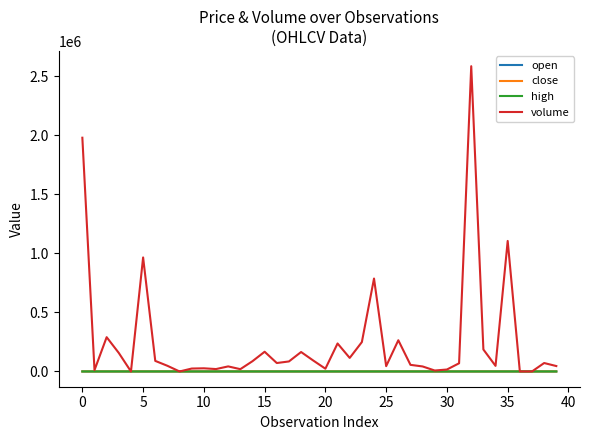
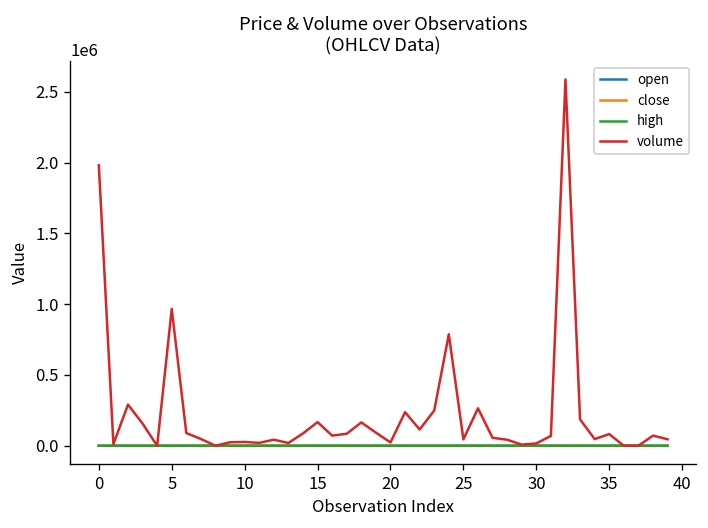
volume, 35: 1110000 -> 80000
